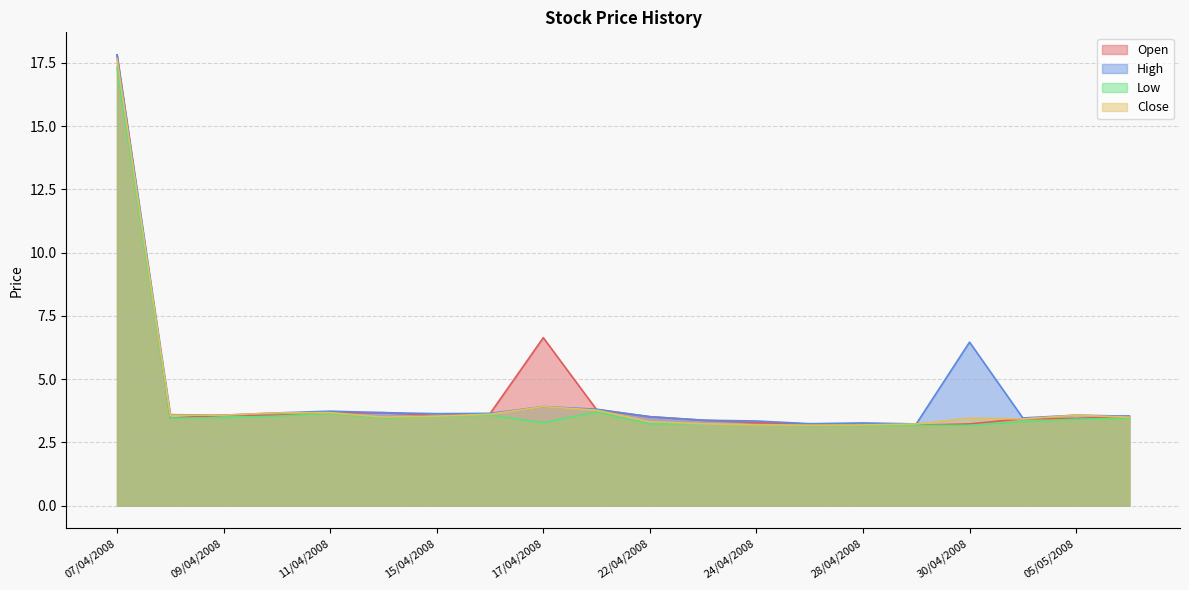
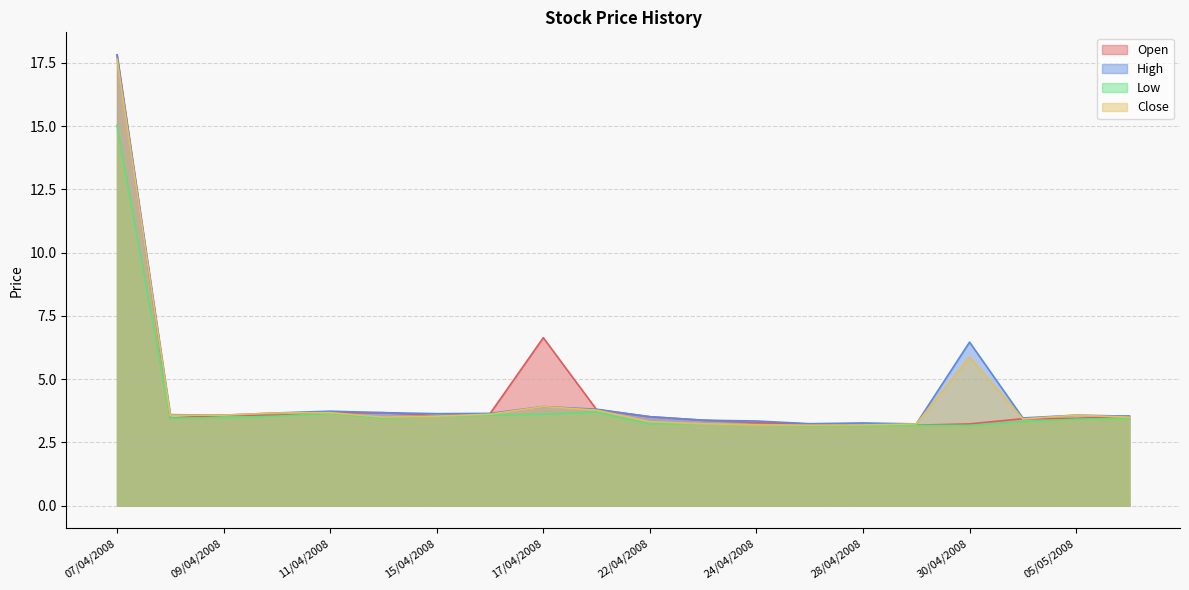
Low, 07/04/2008: 17.3 -> 15.0
Low, 17/04/2008: 3.3 -> 3.6
Close, 30/04/2008: 3.5 -> 5.9
